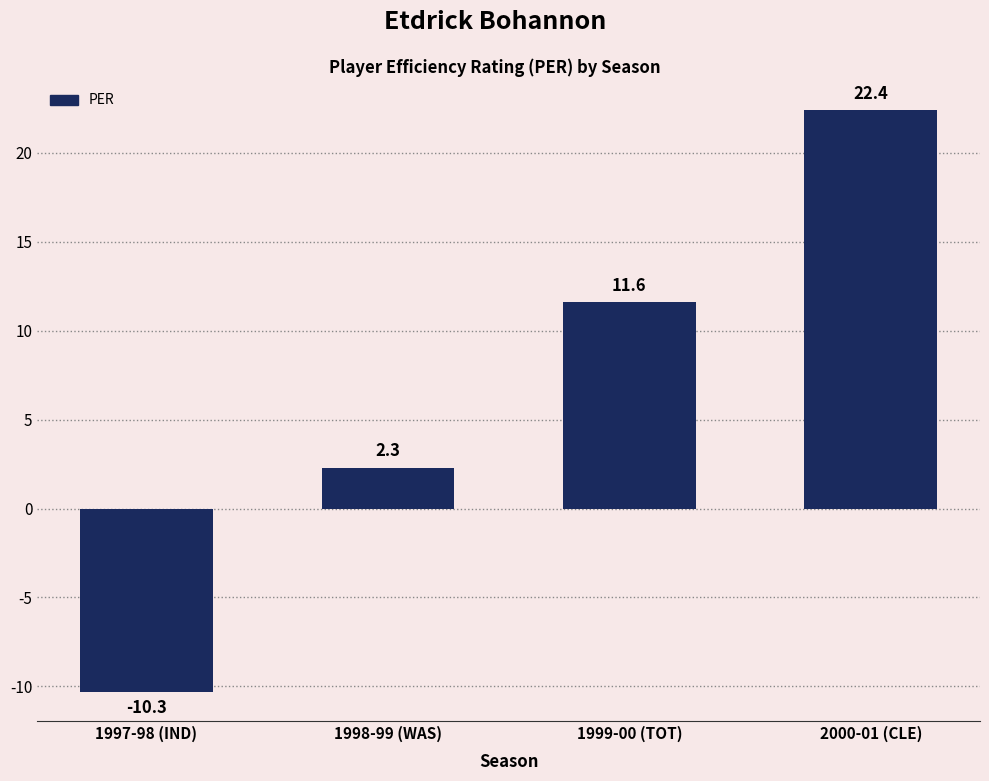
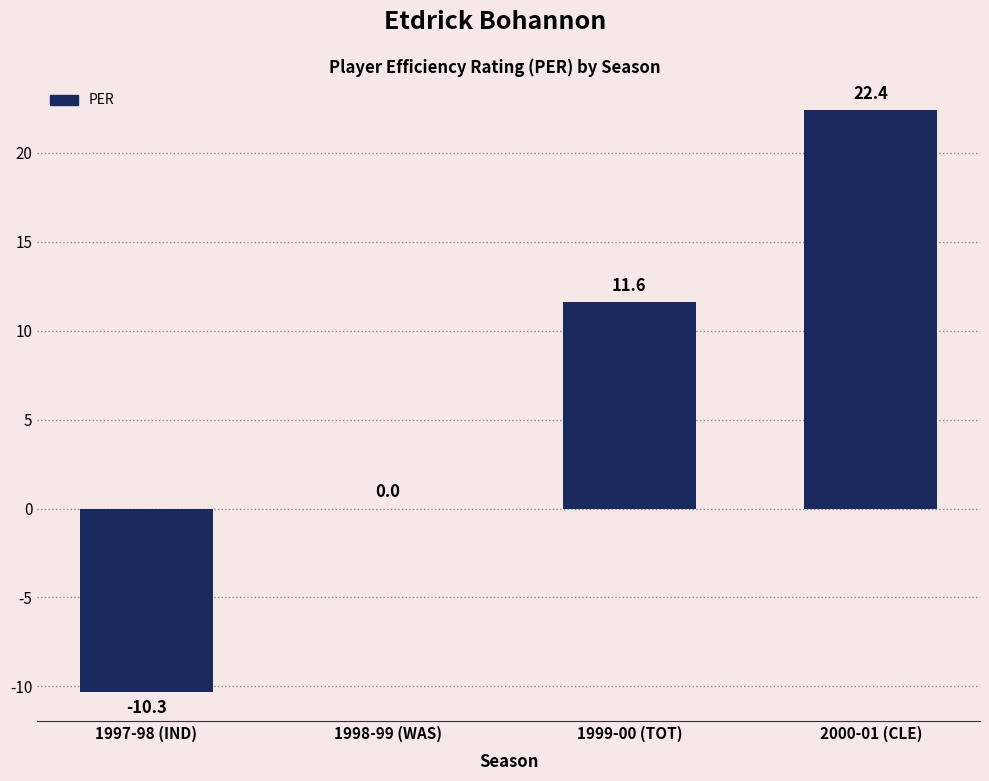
1998-99 (WAS): 2.3 -> 0.0
